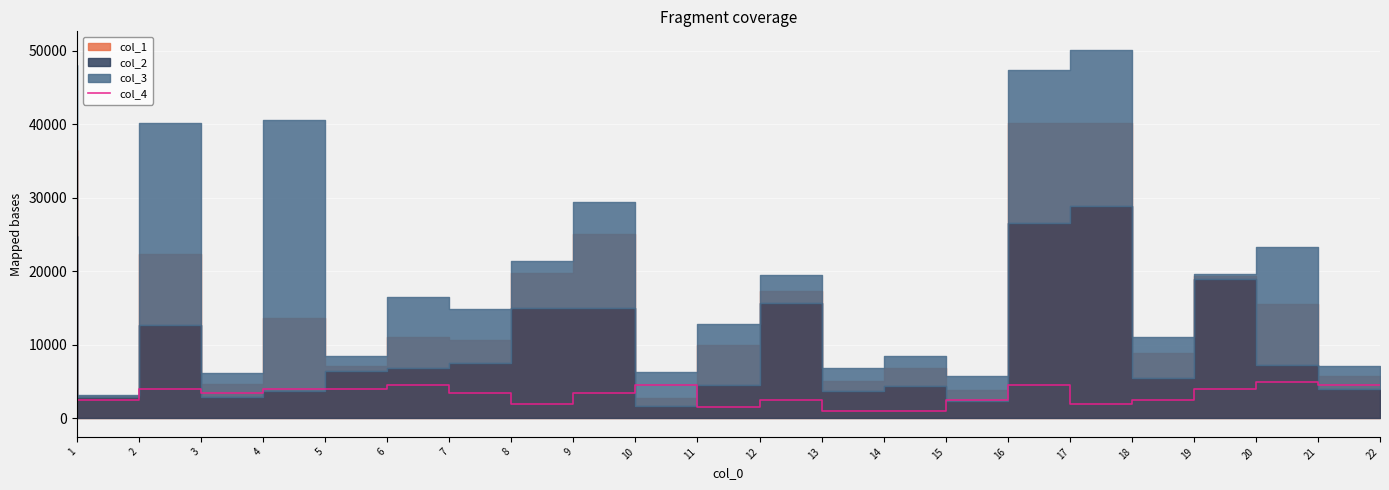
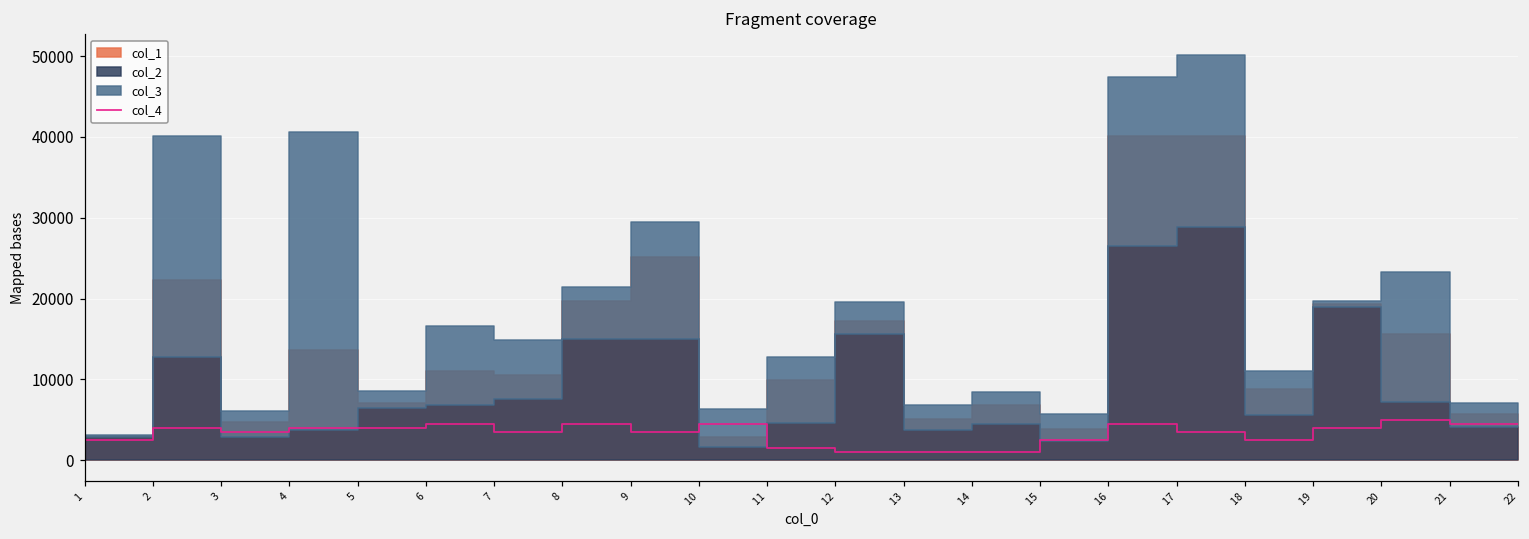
col_4, 9: 2000 -> 5000
col_4, 13: 3000 -> 1000
col_4, 18: 2000 -> 4000
